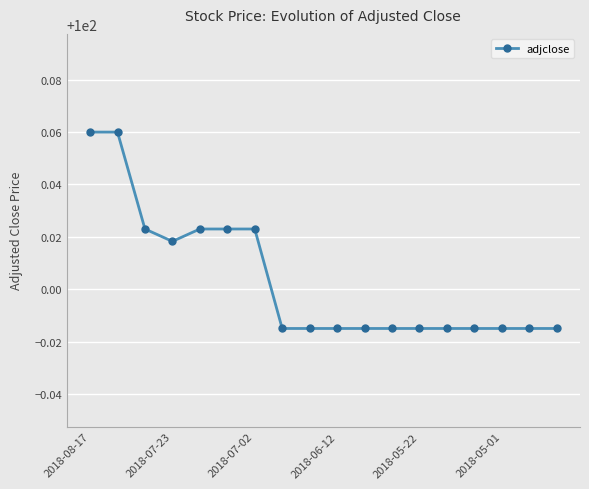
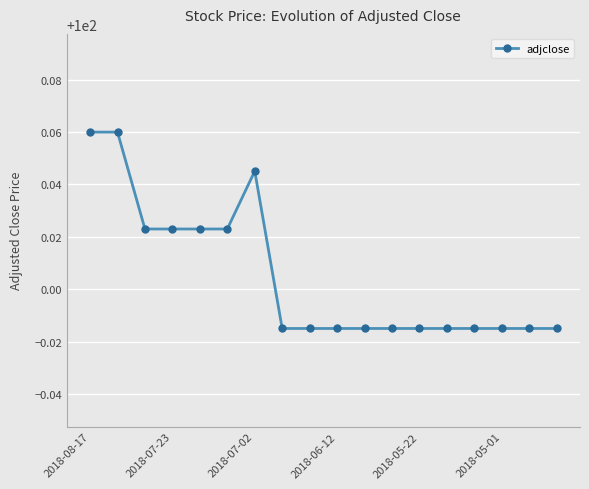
2018-07-23: 100.018 -> 100.023
2018-07-02: 100.023 -> 100.045
